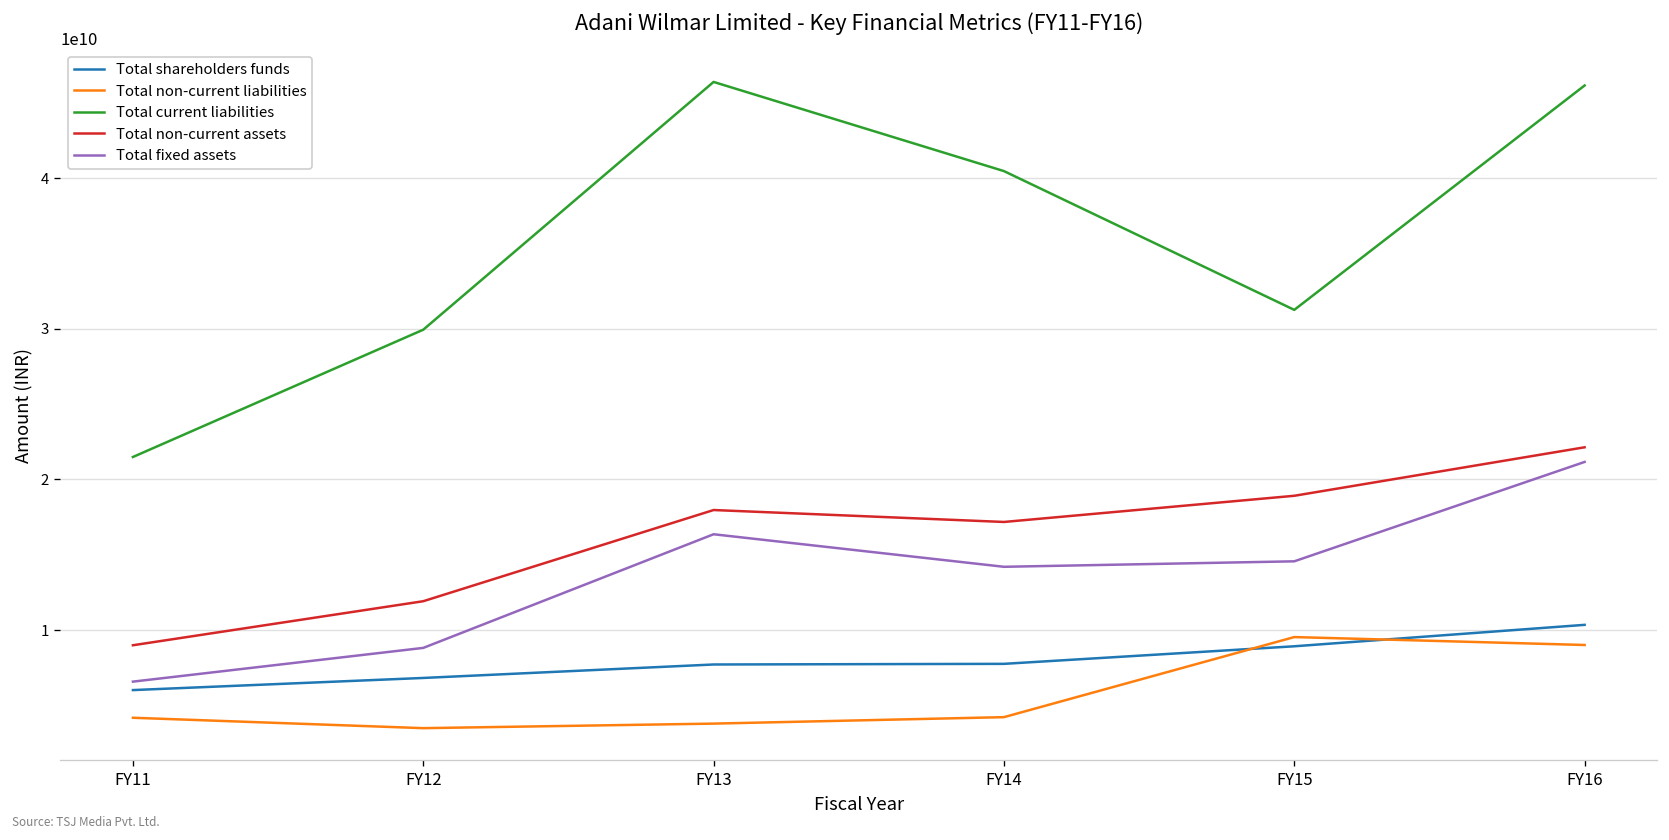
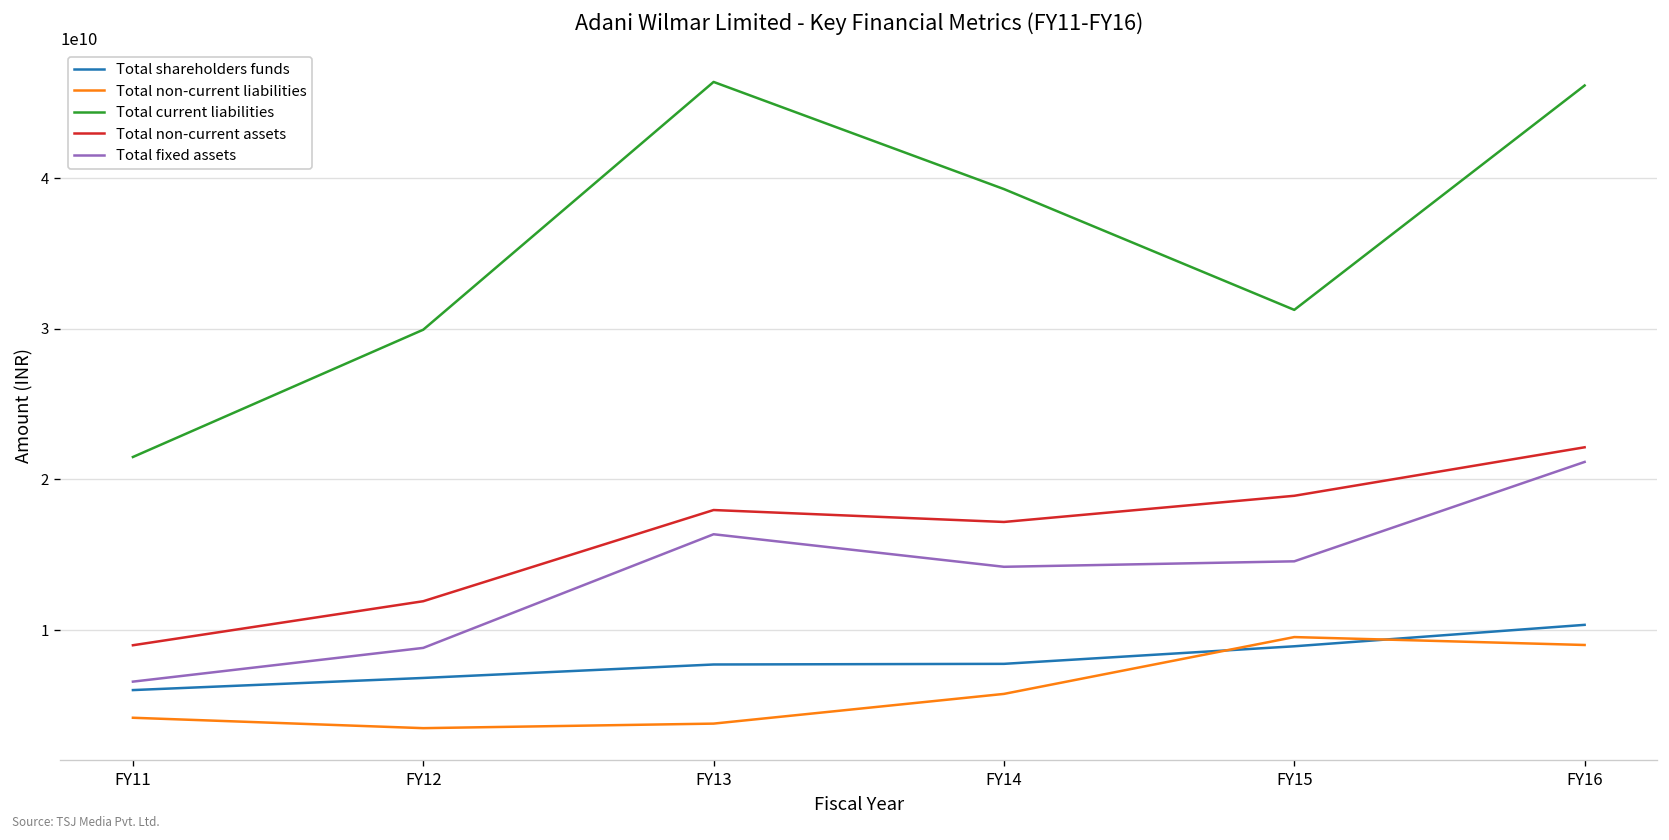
Total non-current liabilities, FY14: 4200000000 -> 5800000000
Total current liabilities, FY14: 40500000000 -> 39300000000
